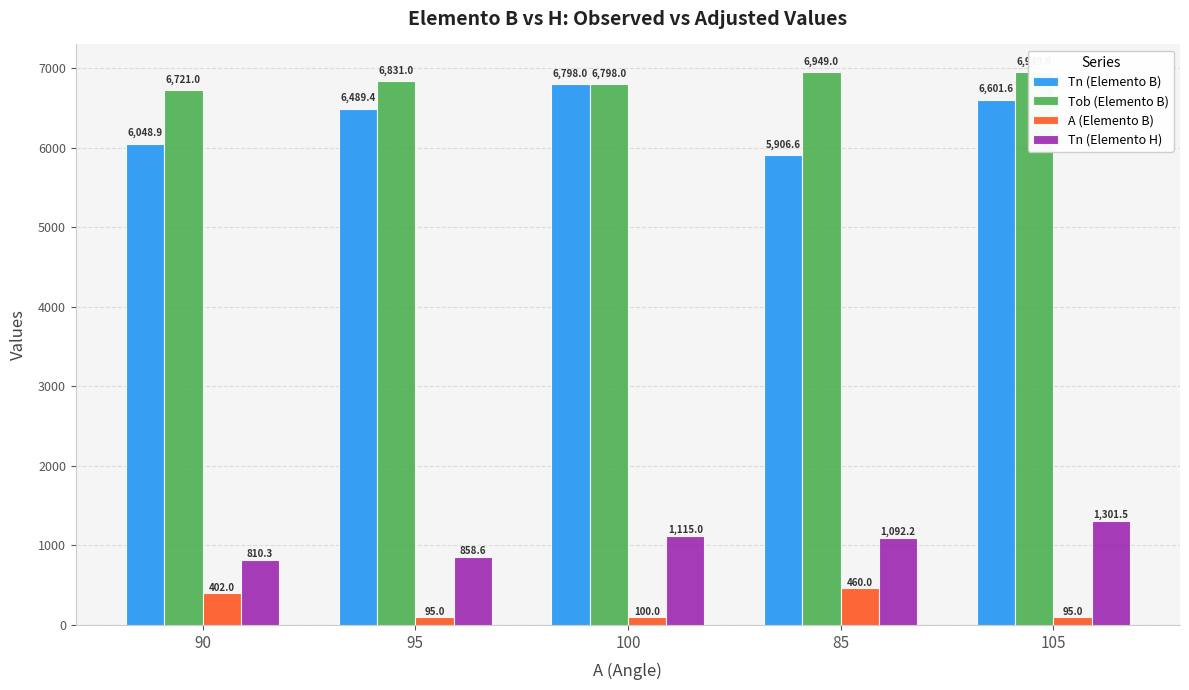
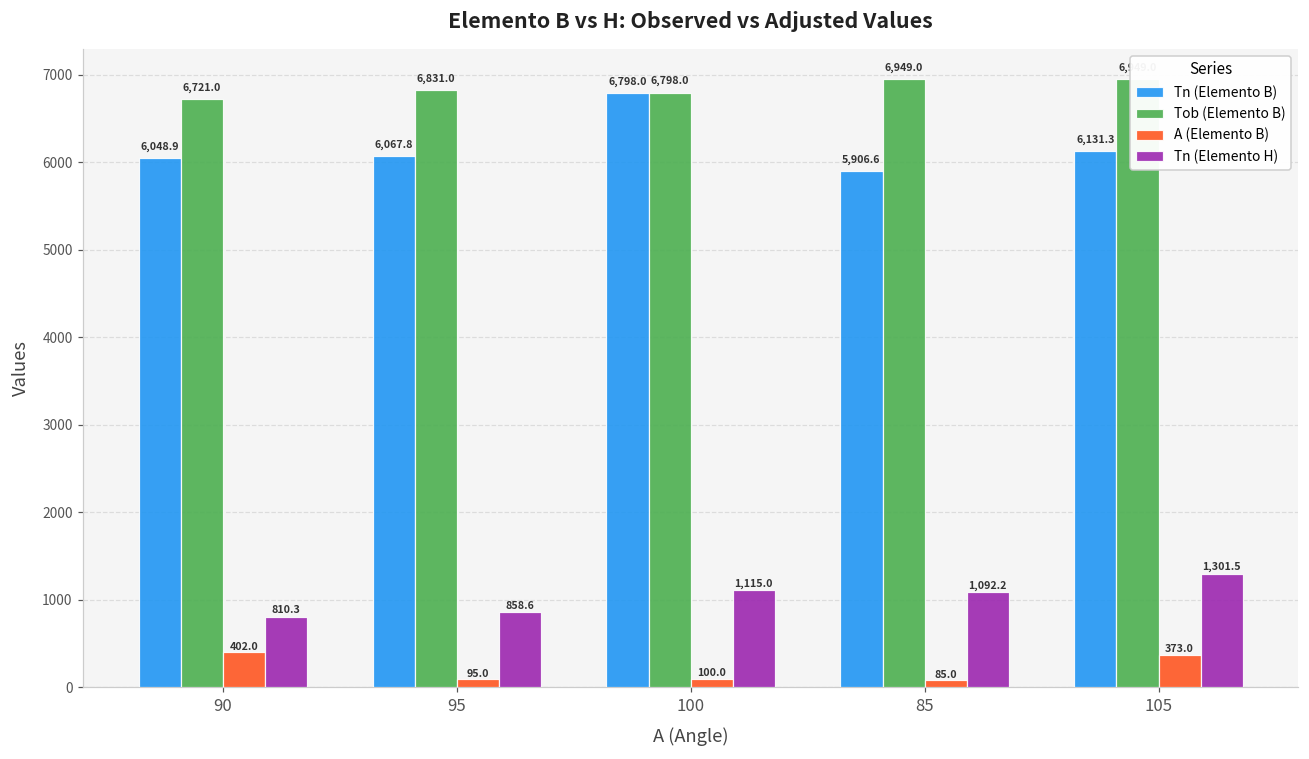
Tn (Elemento B), 95: 6,489.4 -> 6,067.8
A (Elemento B), 85: 460.0 -> 85.0
Tn (Elemento B), 105: 6,601.6 -> 6,131.3
A (Elemento B), 105: 95.0 -> 373.0
